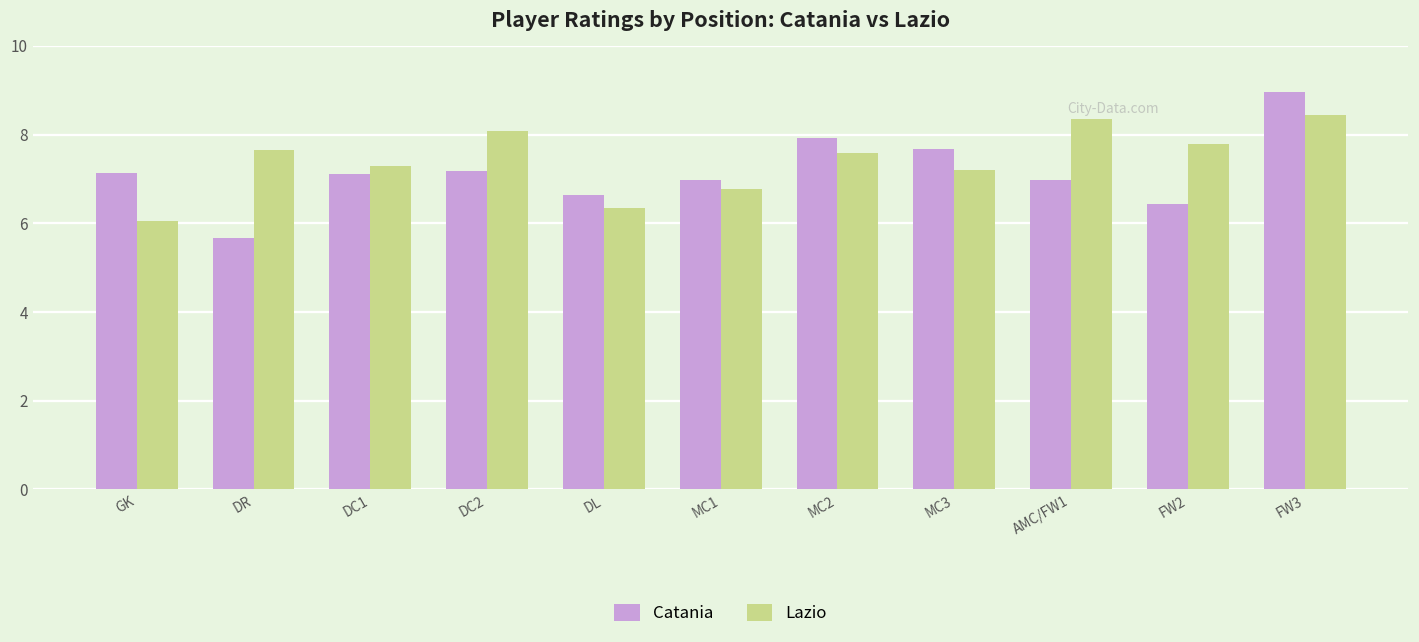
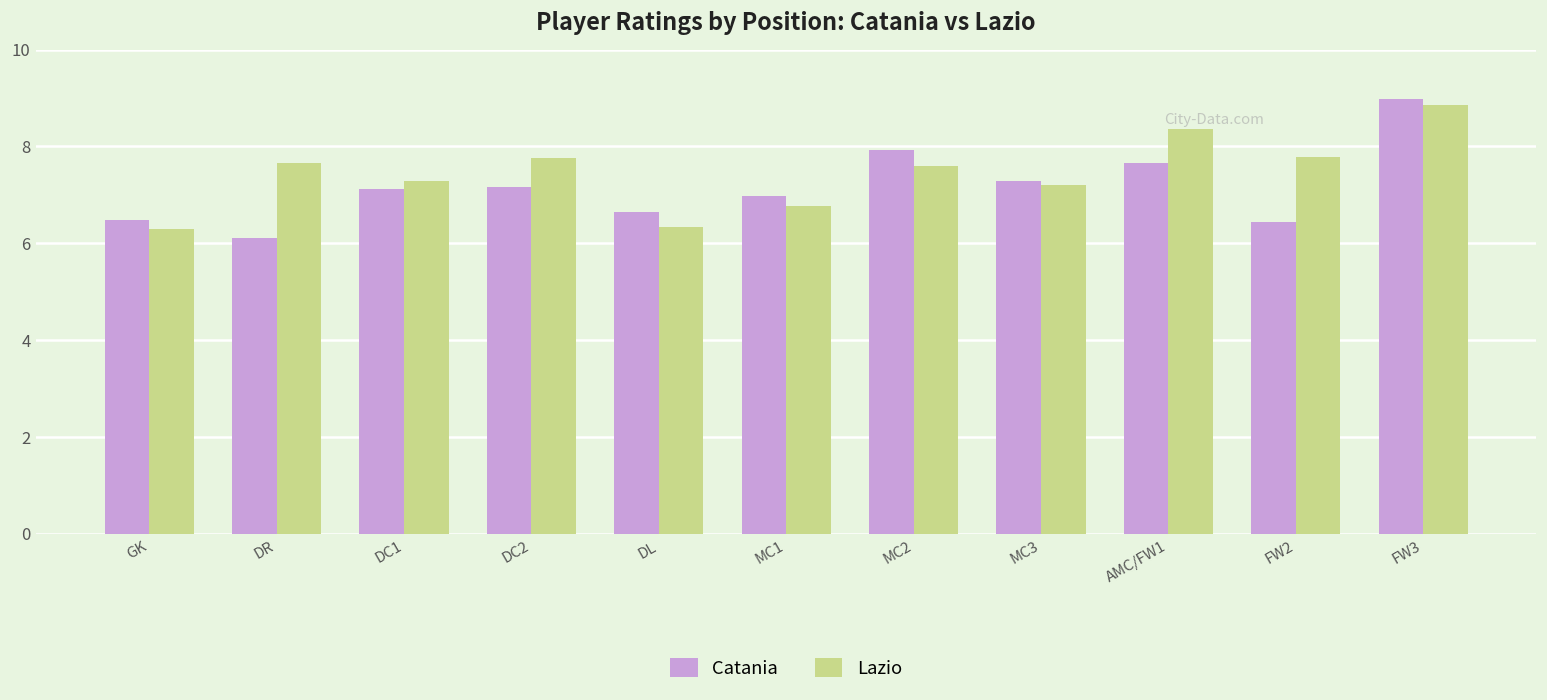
Catania, GK: 7.1 -> 6.5
Lazio, GK: 6.1 -> 6.3
Catania, DR: 5.7 -> 6.1
Lazio, DC2: 8.1 -> 7.8
Catania, MC3: 7.7 -> 7.3
Catania, AMC/FW1: 7.0 -> 7.7
Lazio, FW3: 8.5 -> 8.9
